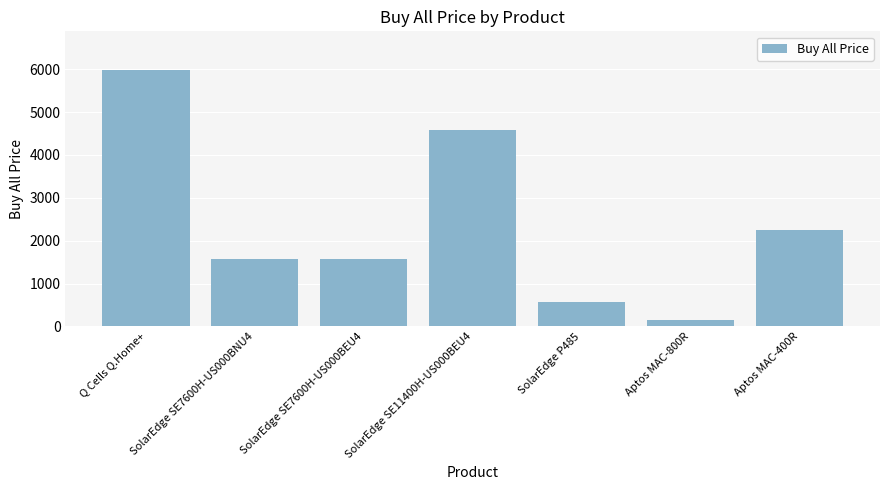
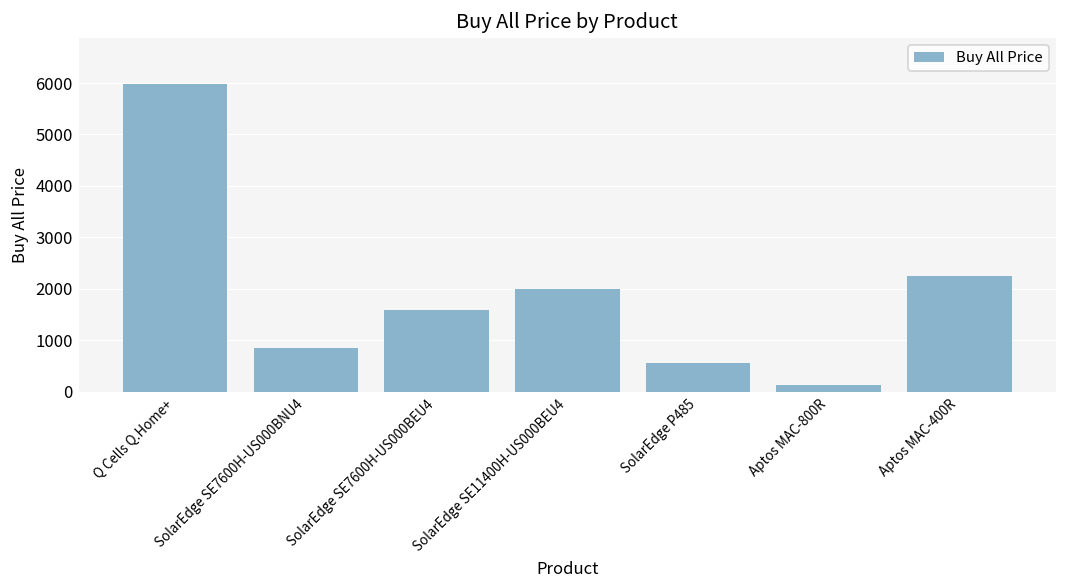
SolarEdge SE7600H-US000BNU4: 1600 -> 900
SolarEdge SE11400H-US000BEU4: 4600 -> 2000
